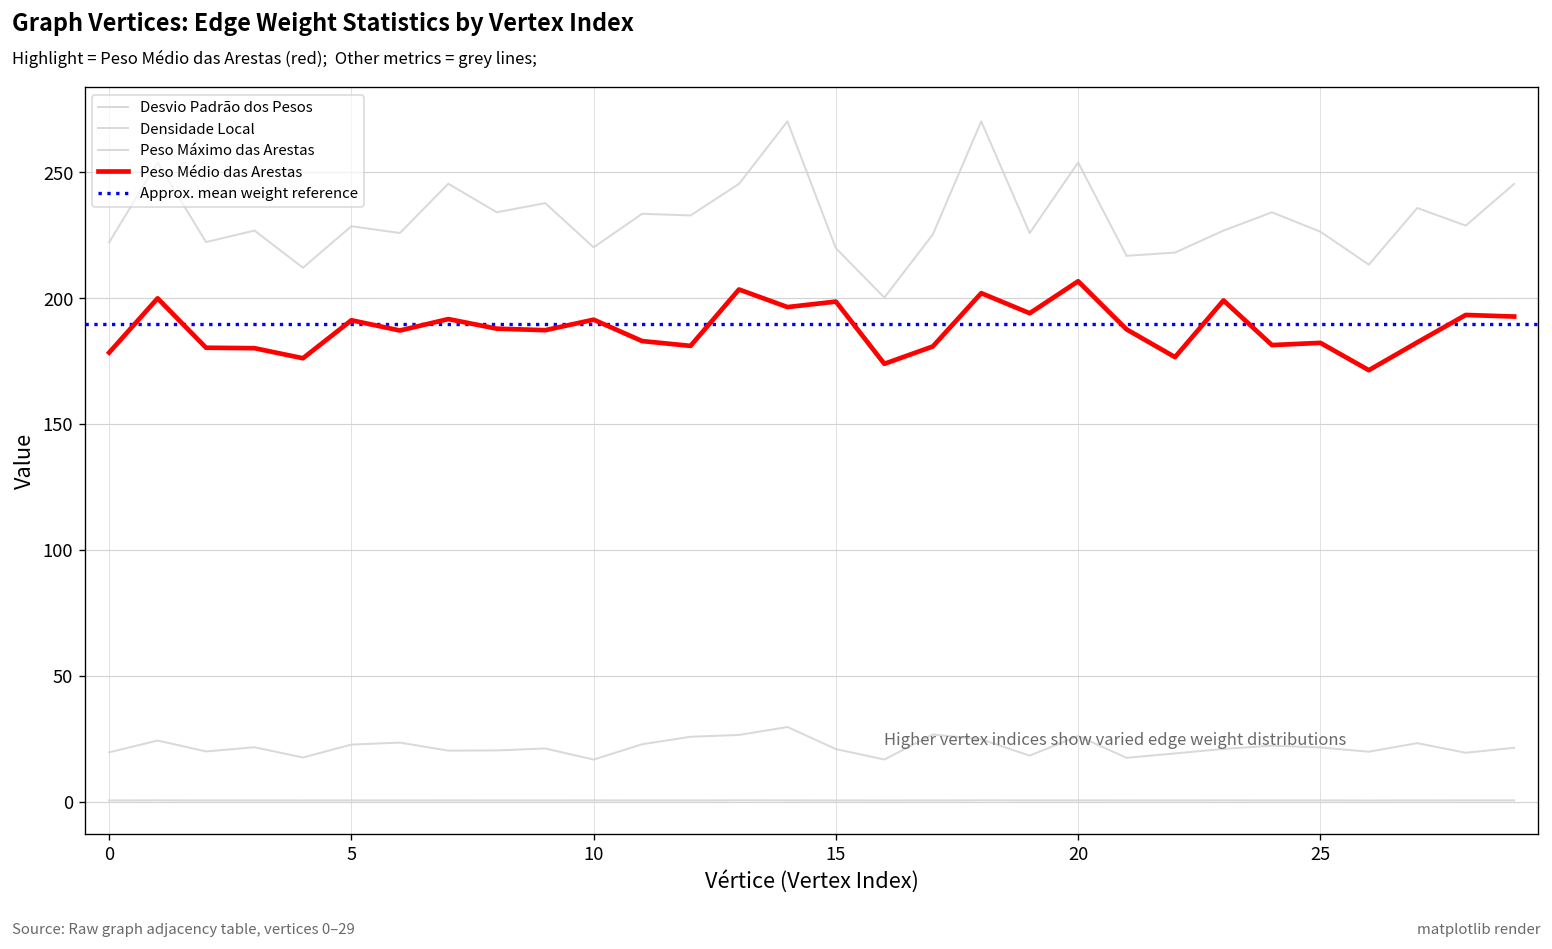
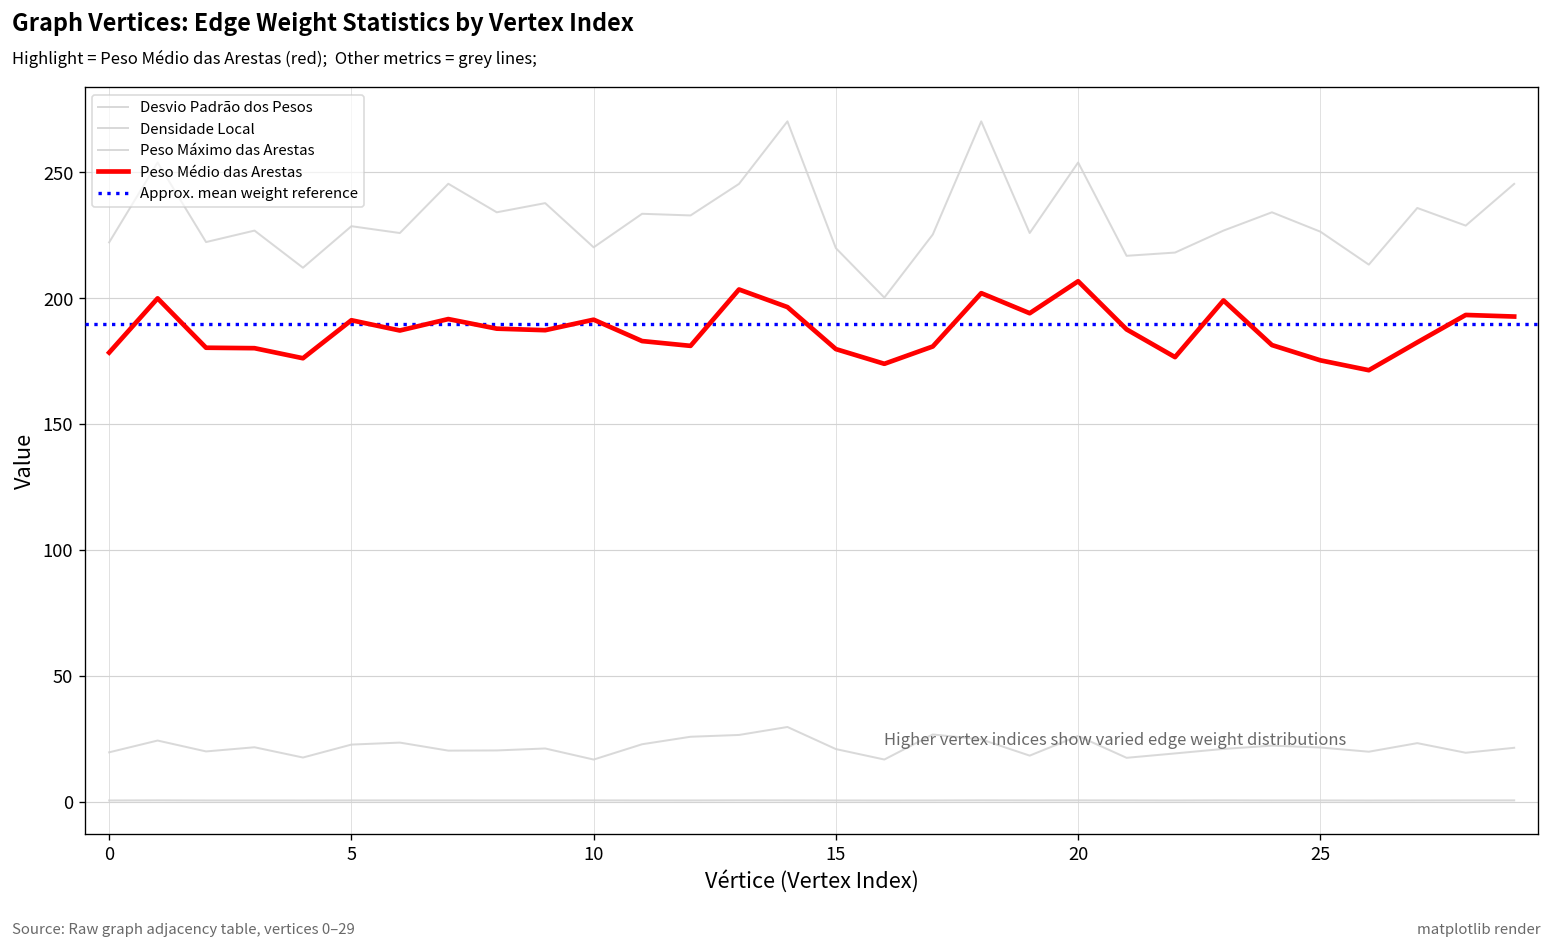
Peso Médio das Arestas, 15: 199 -> 180
Peso Médio das Arestas, 25: 182 -> 175
